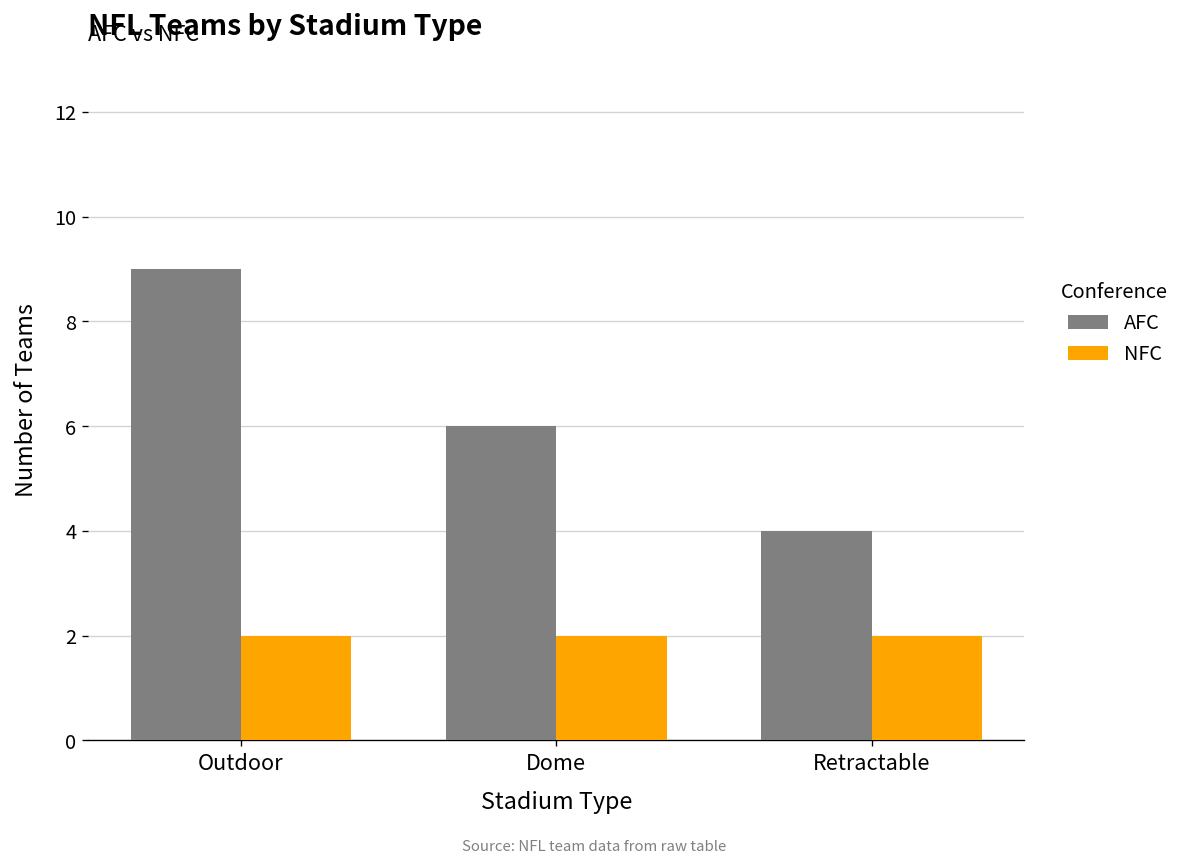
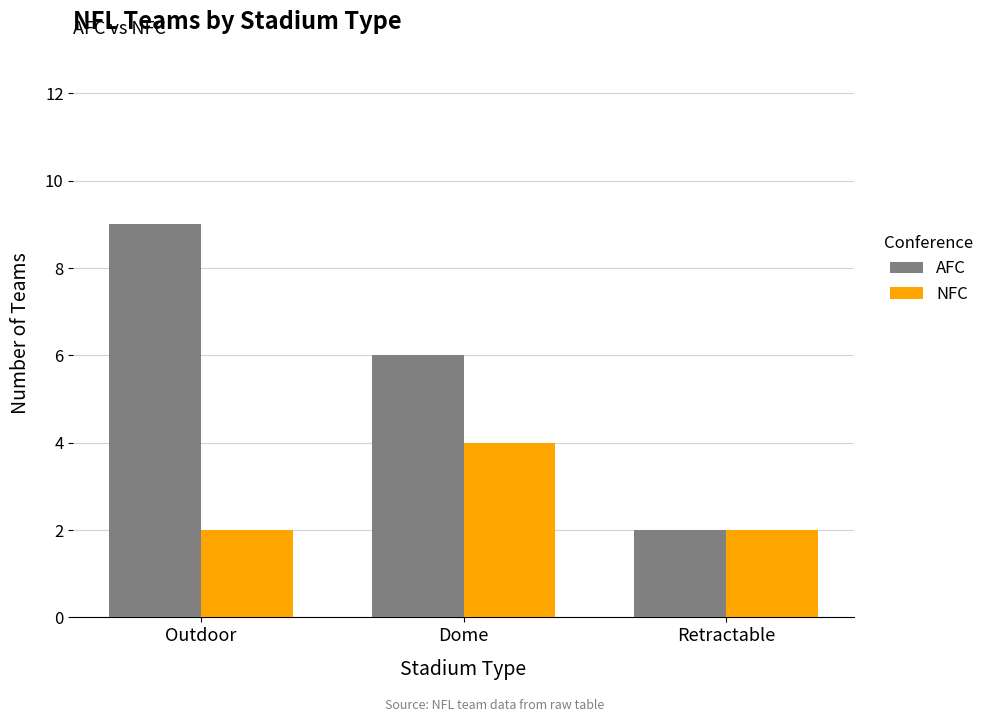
NFC, Dome: 2 -> 4
AFC, Retractable: 4 -> 2
